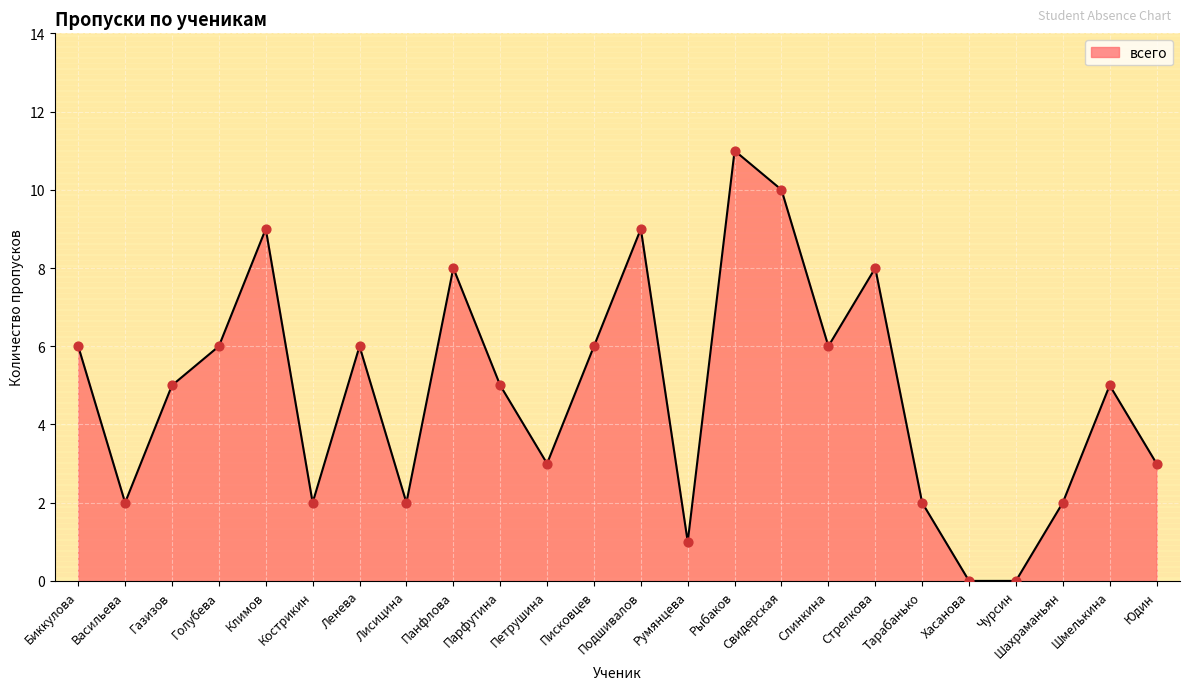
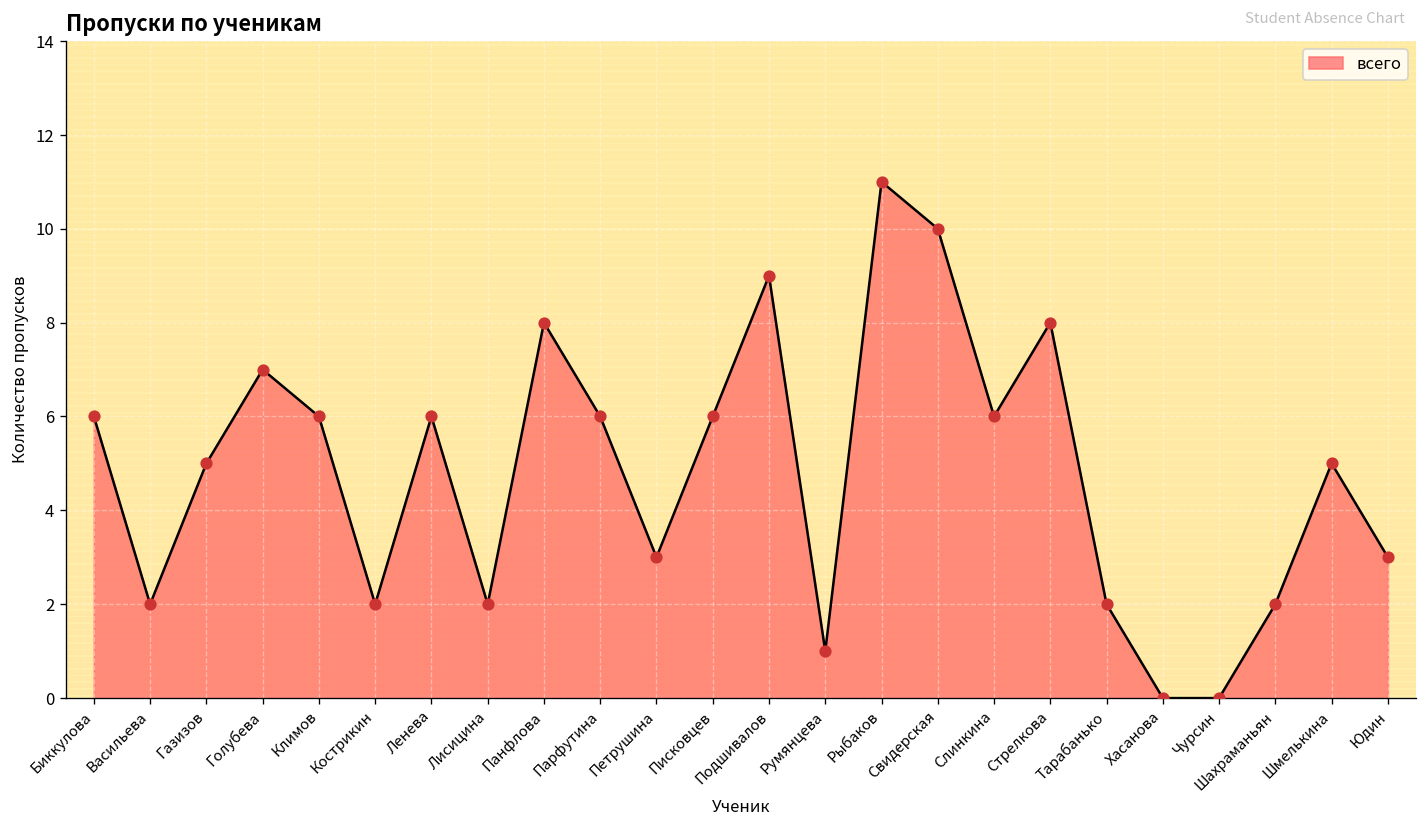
Голубева: 6 -> 7
Климов: 9 -> 6
Парфутина: 5 -> 6
